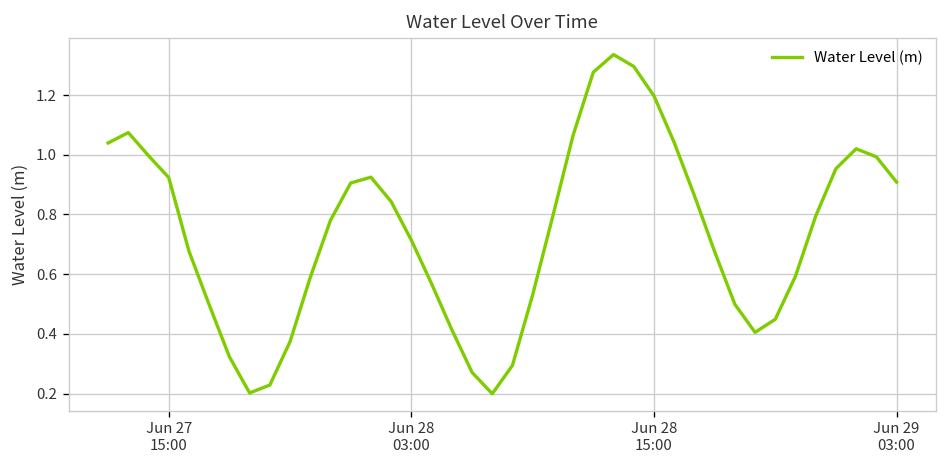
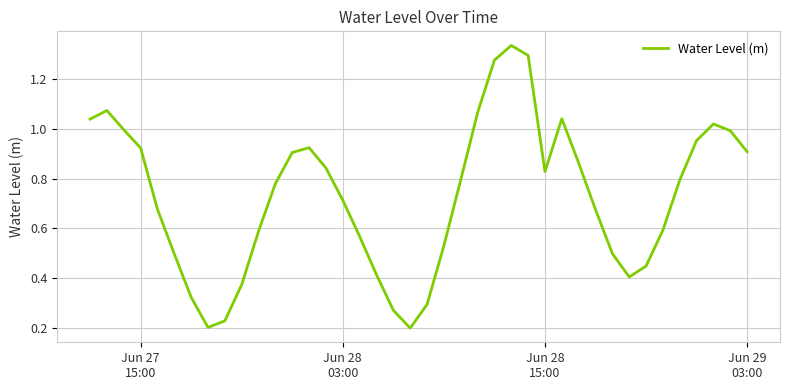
Jun 28 15:00: 1.20 -> 0.83
